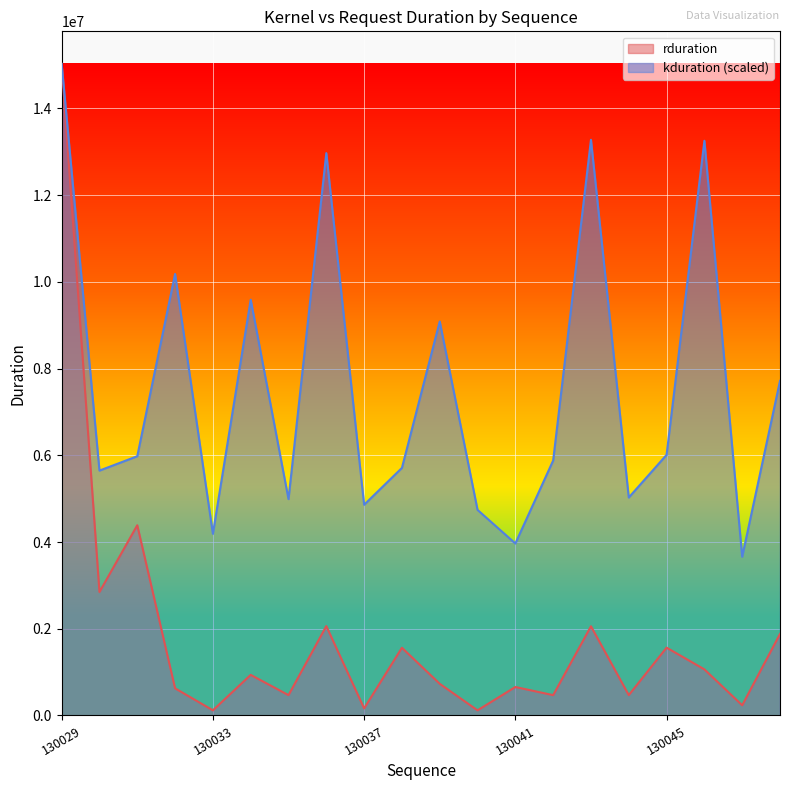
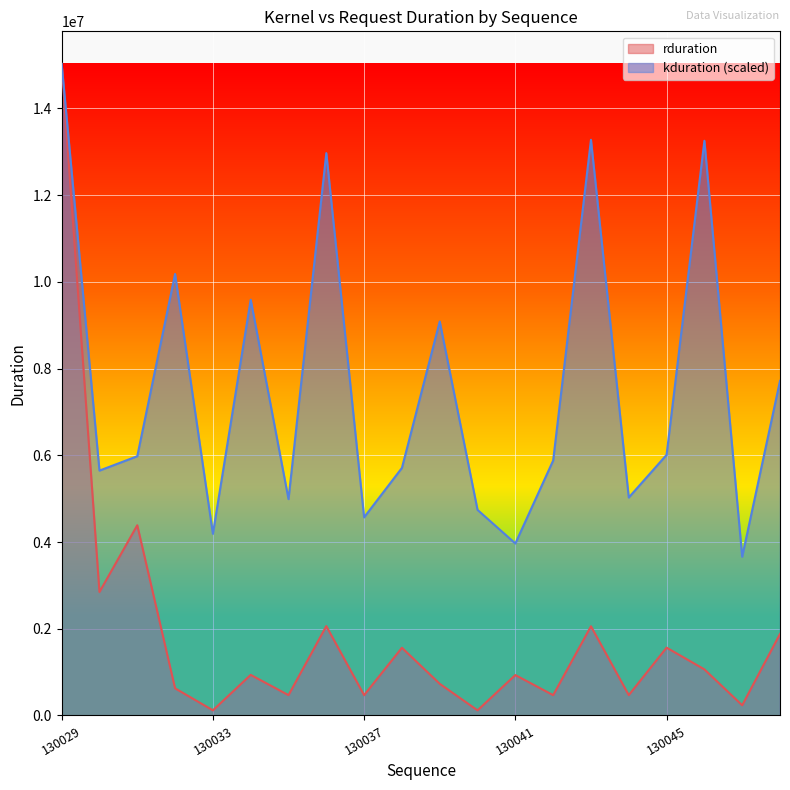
rduration, 130037: 200000 -> 500000
kduration (scaled), 130037: 4900000 -> 4600000
rduration, 130041: 700000 -> 900000
